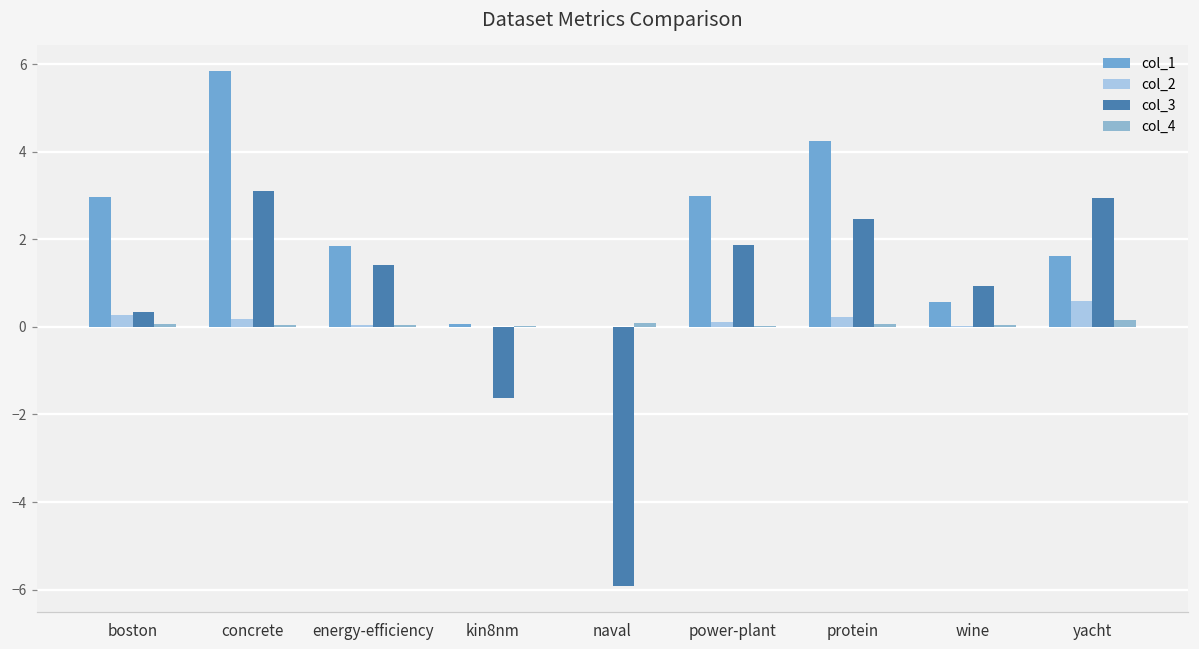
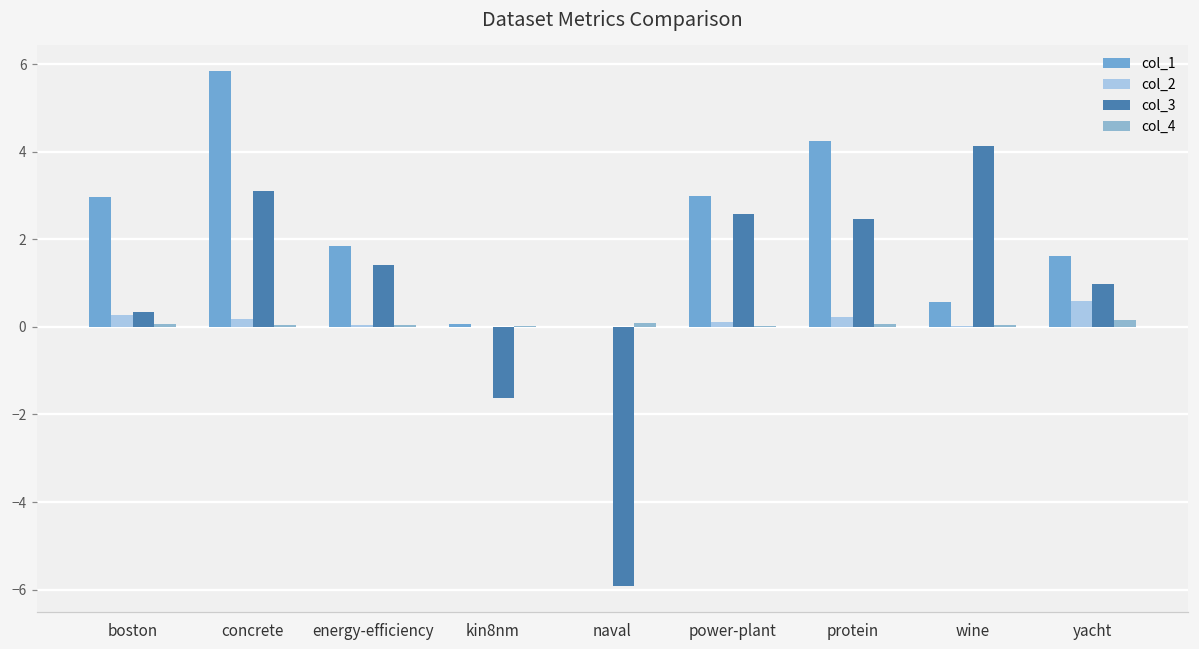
col_3, power-plant: 1.9 -> 2.6
col_3, wine: 0.9 -> 4.1
col_3, yacht: 2.9 -> 1.0
